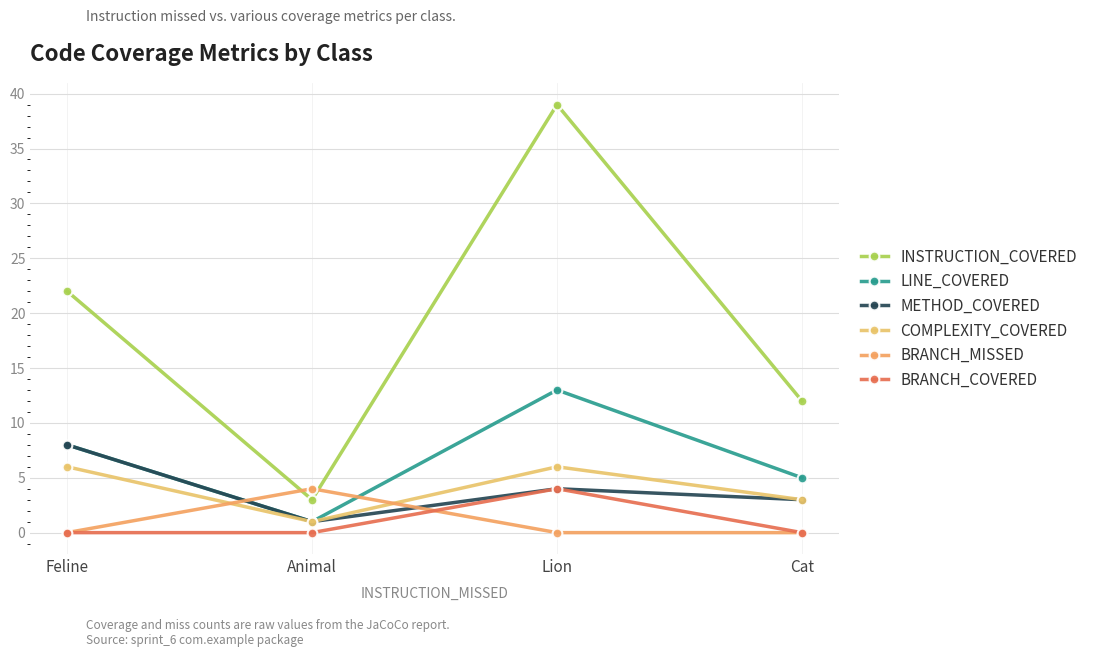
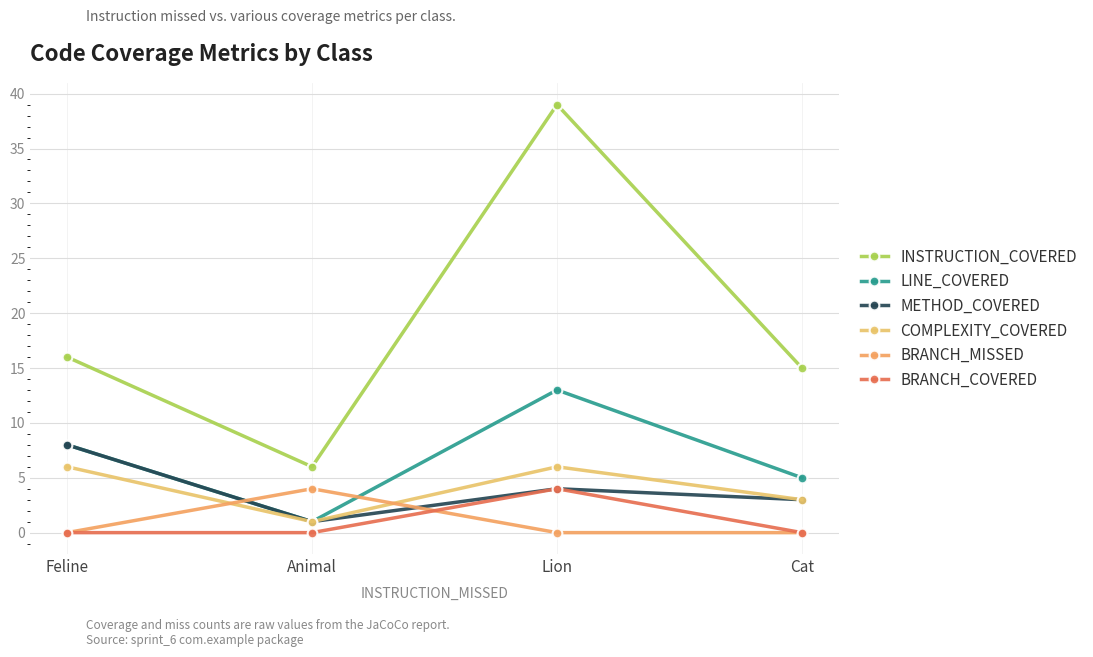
INSTRUCTION_COVERED, Feline: 22 -> 16
INSTRUCTION_COVERED, Animal: 3 -> 6
INSTRUCTION_COVERED, Cat: 12 -> 15
